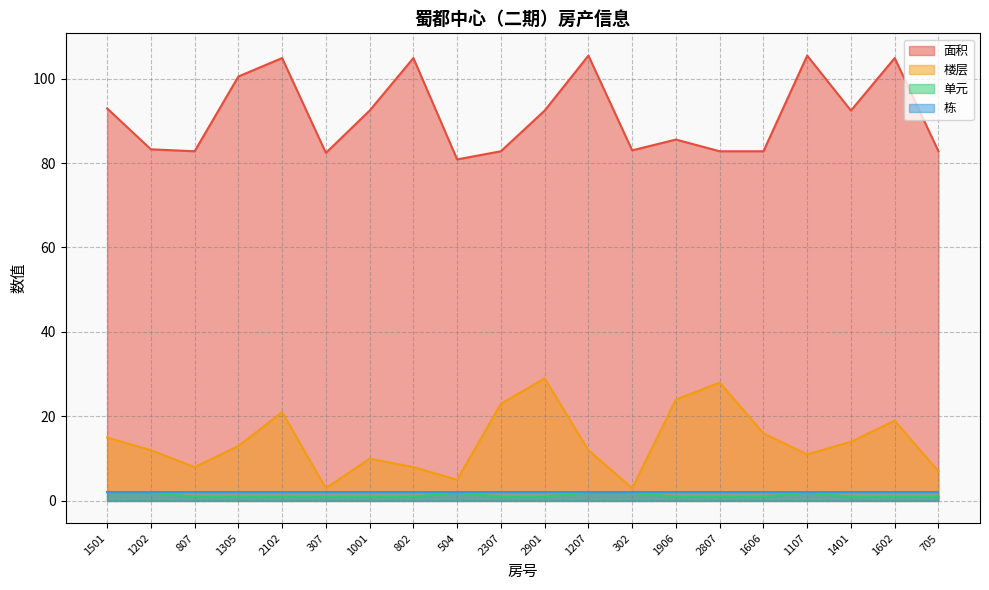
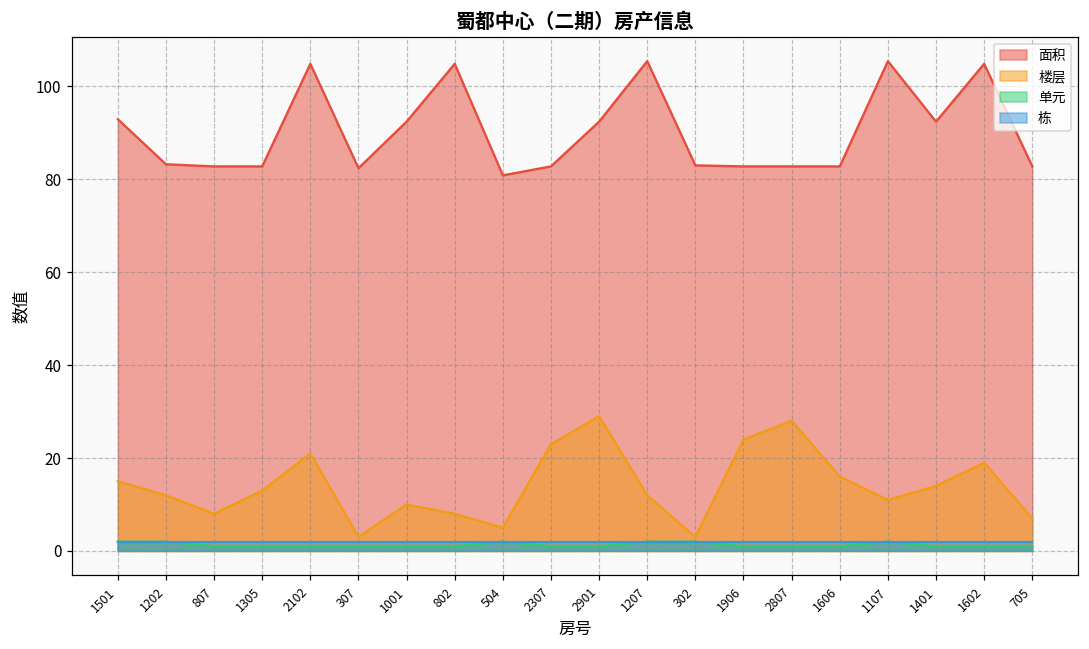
面积, 1305: 100 -> 83
面积, 1906: 86 -> 83
